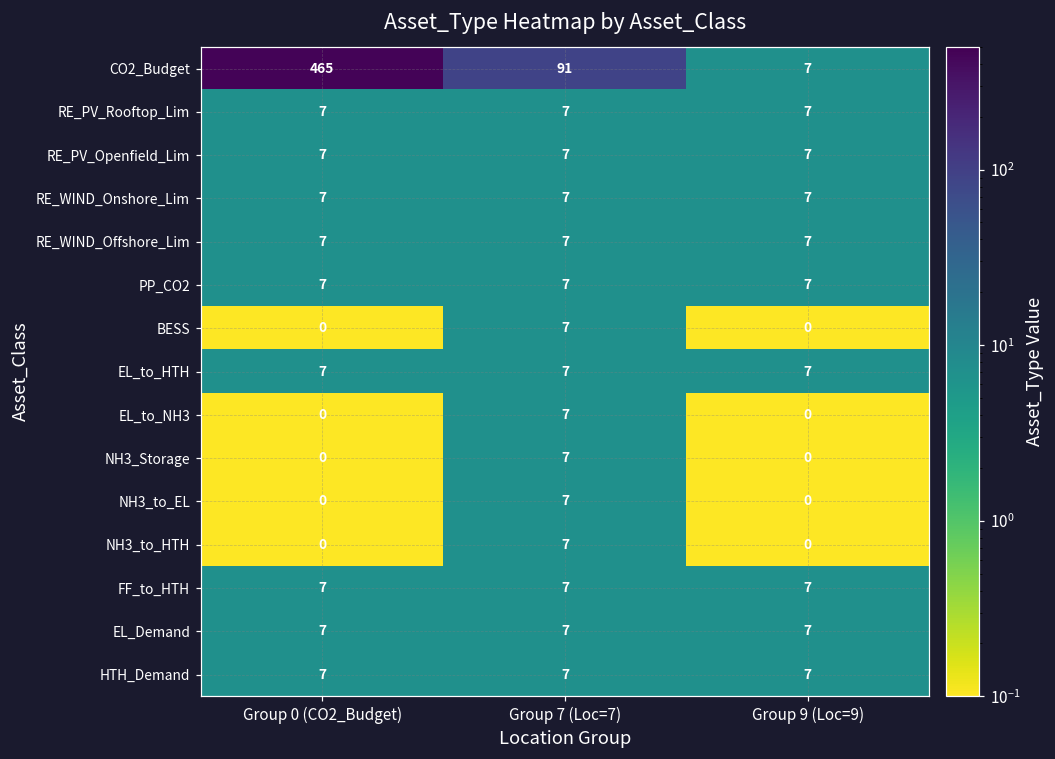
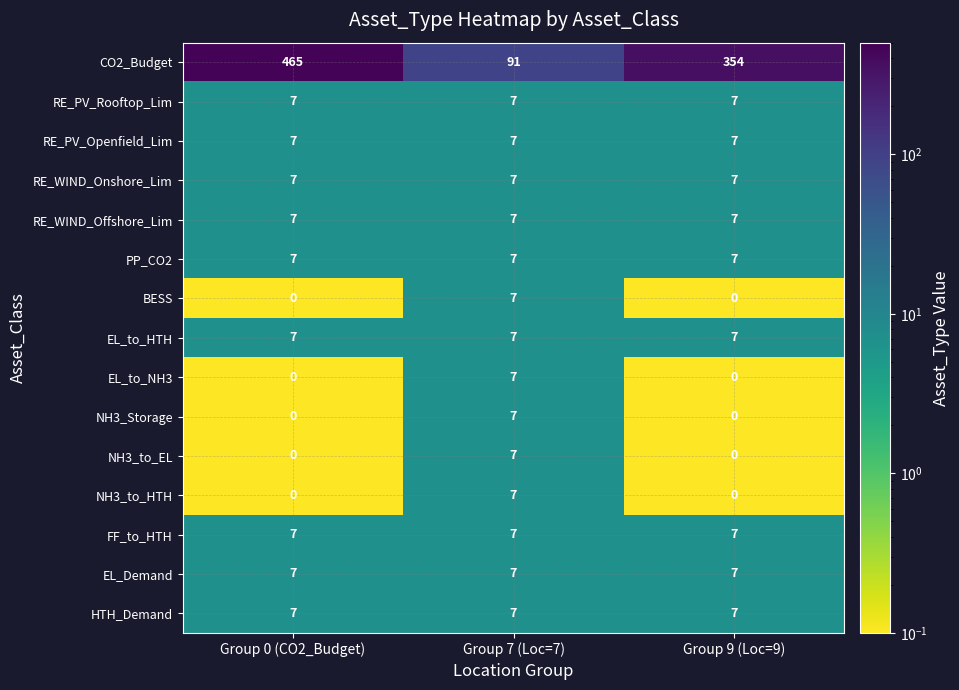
CO2_Budget, Group 9 (Loc=9): 7 -> 354
